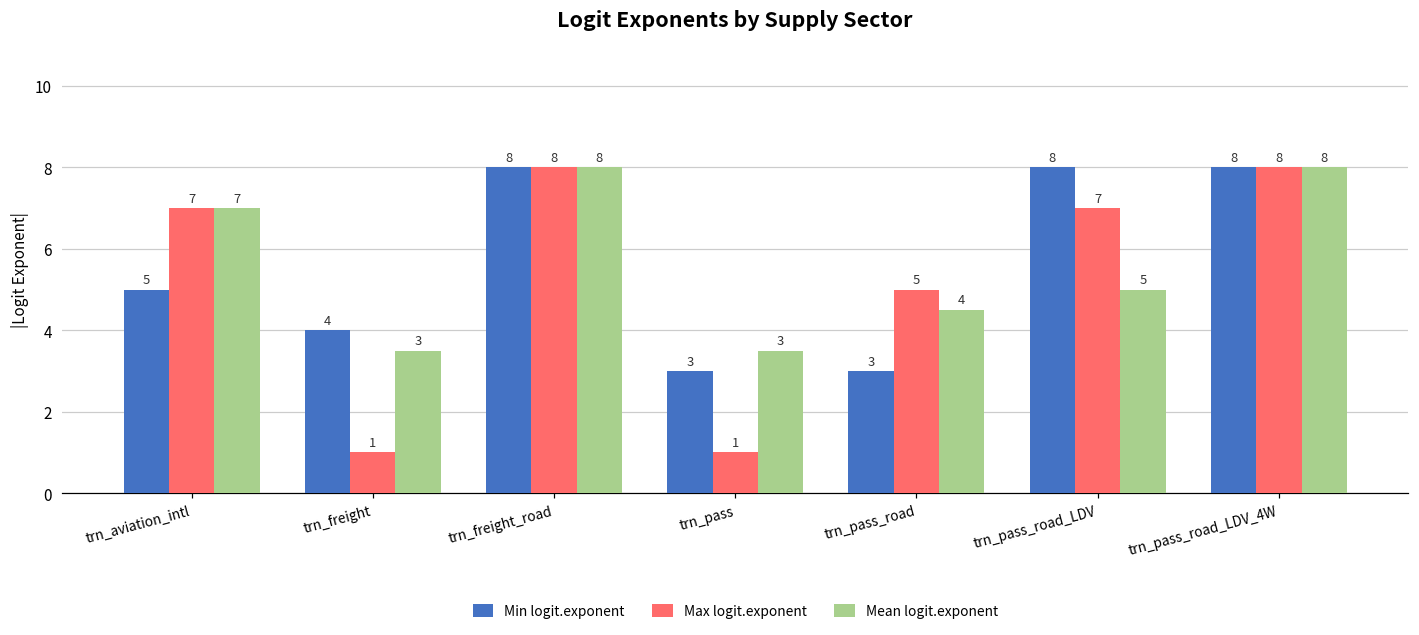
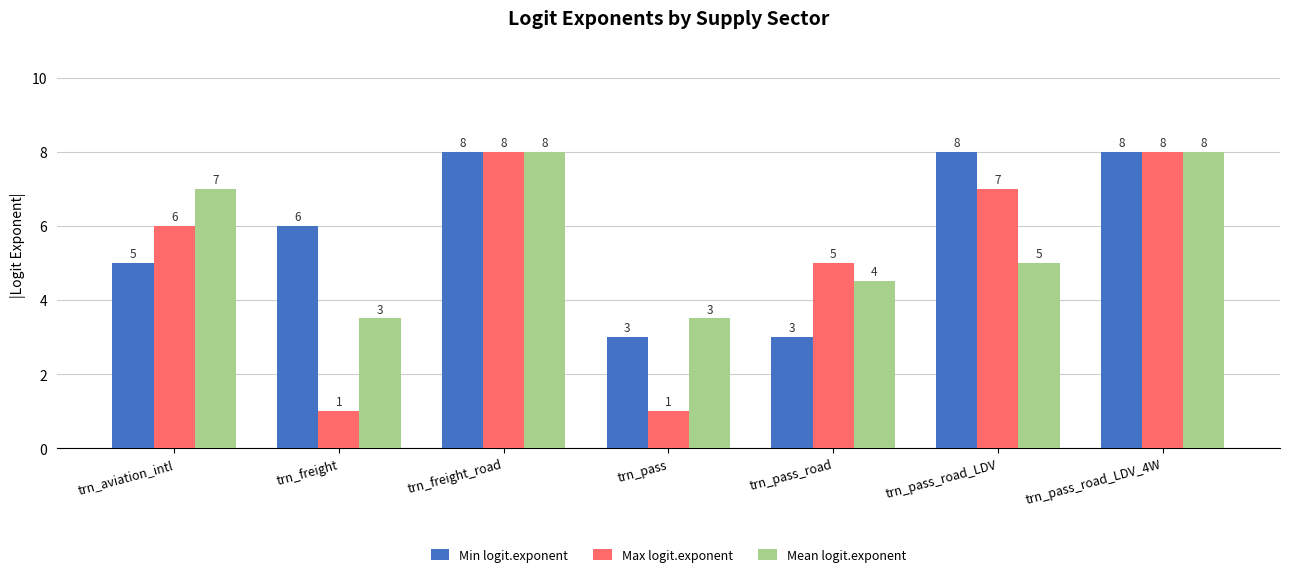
Max logit.exponent, trn_aviation_intl: 7 -> 6
Min logit.exponent, trn_freight: 4 -> 6
